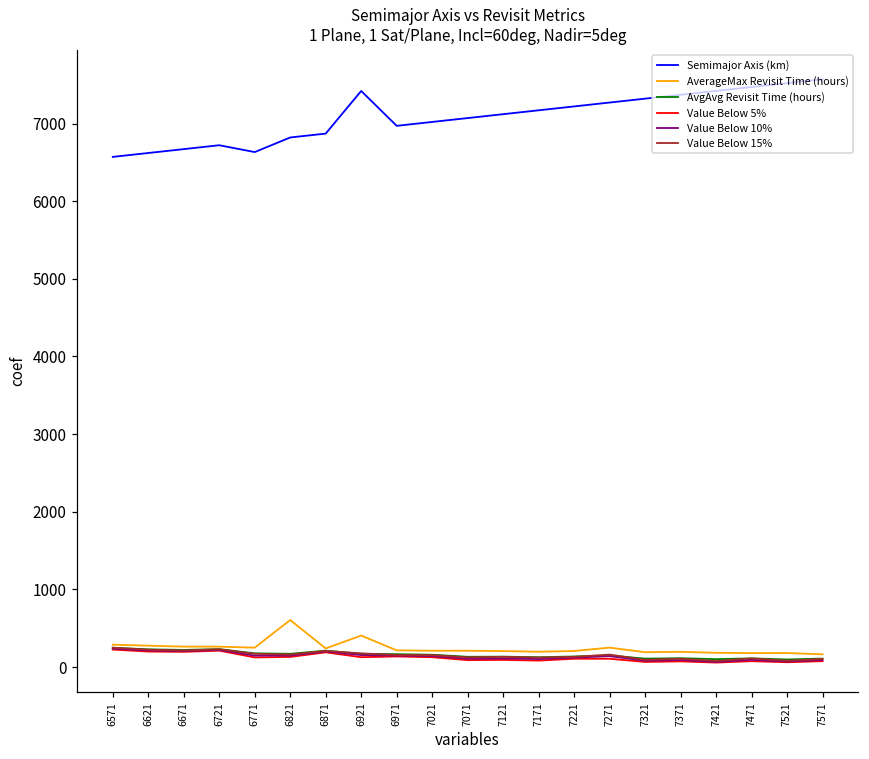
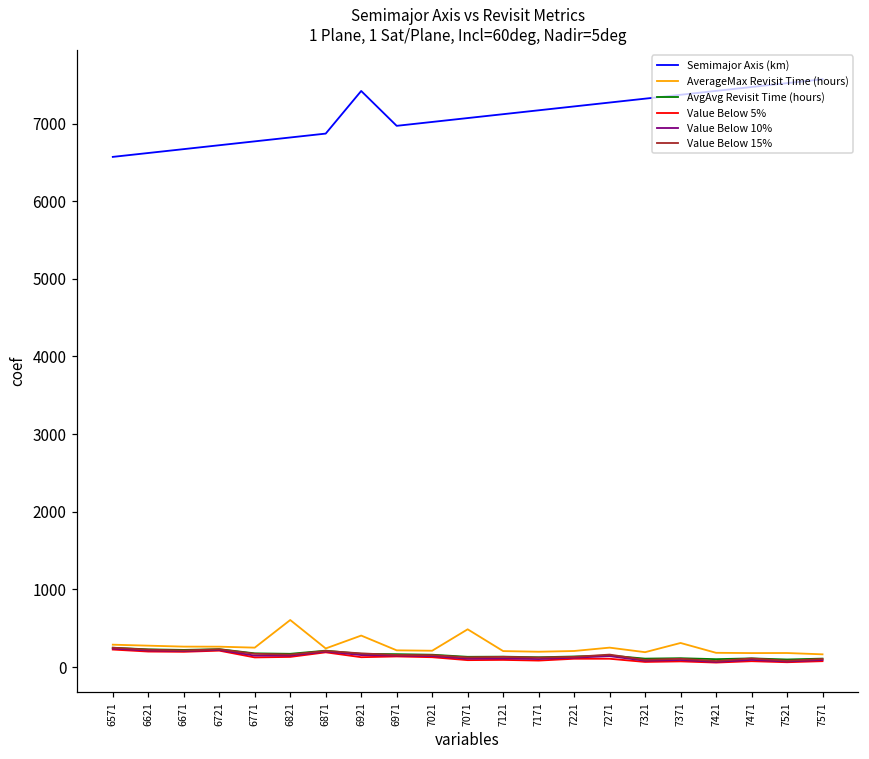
Semimajor Axis (km), 6771: 6600 -> 6800
AverageMax Revisit Time (hours), 7071: 200 -> 500
AverageMax Revisit Time (hours), 7371: 200 -> 300
